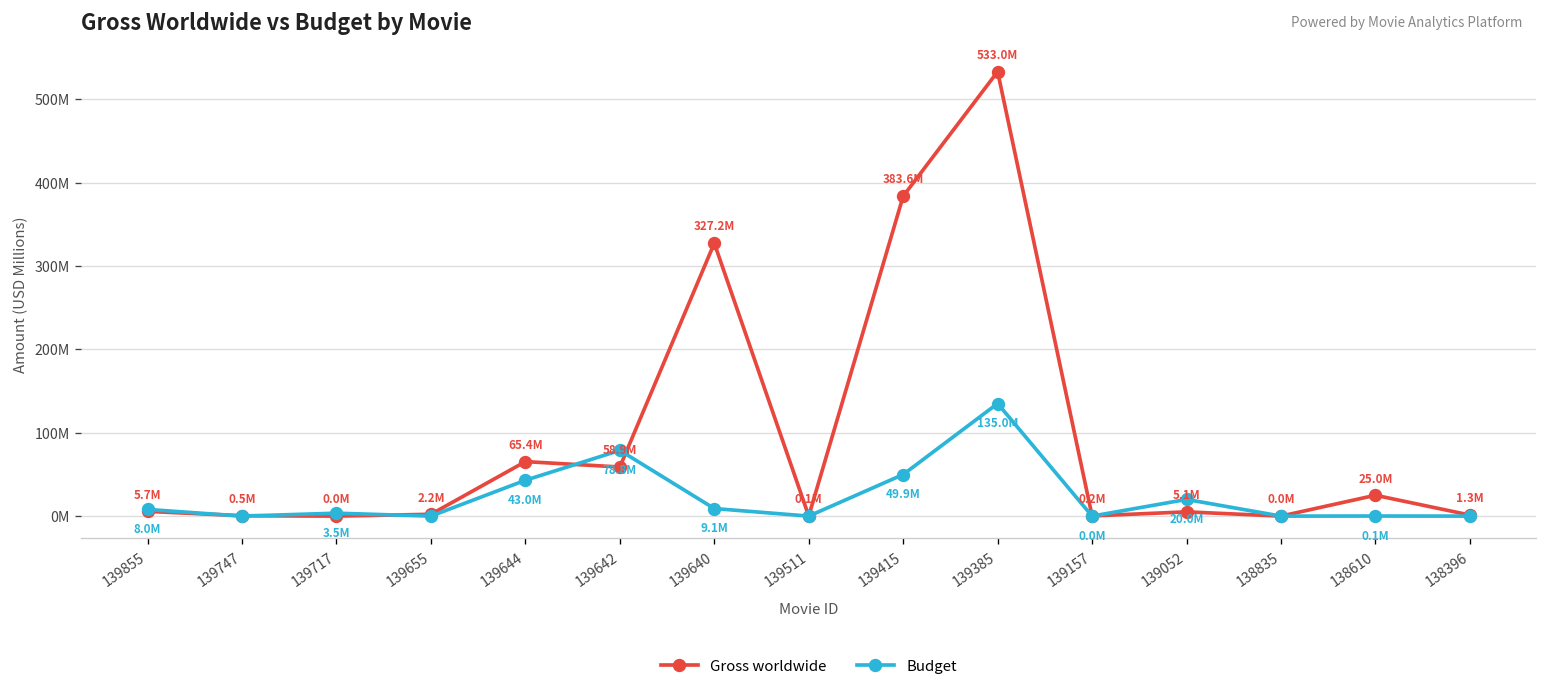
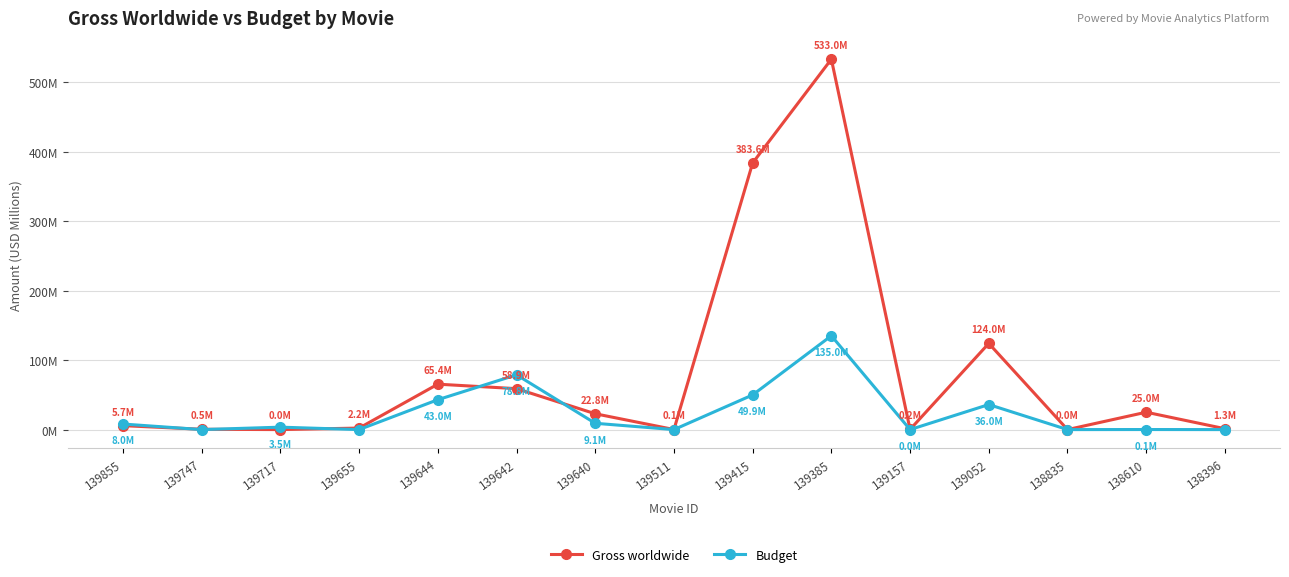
Gross worldwide, 139640: 327.2M -> 22.8M
Gross worldwide, 139052: 5.1M -> 124.0M
Budget, 139052: 20.0M -> 36.0M
